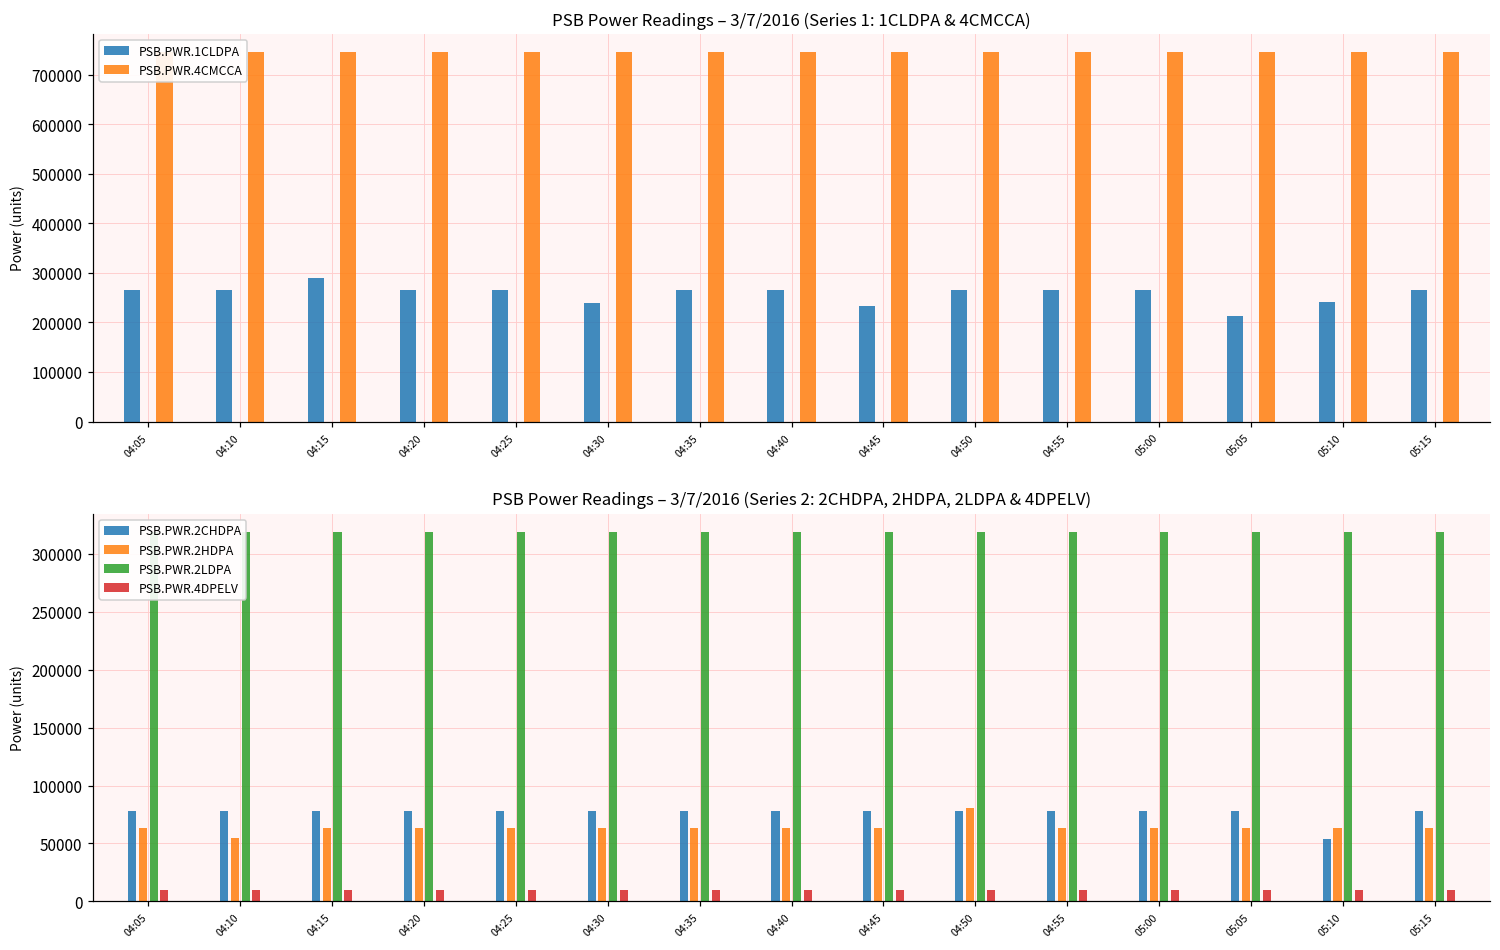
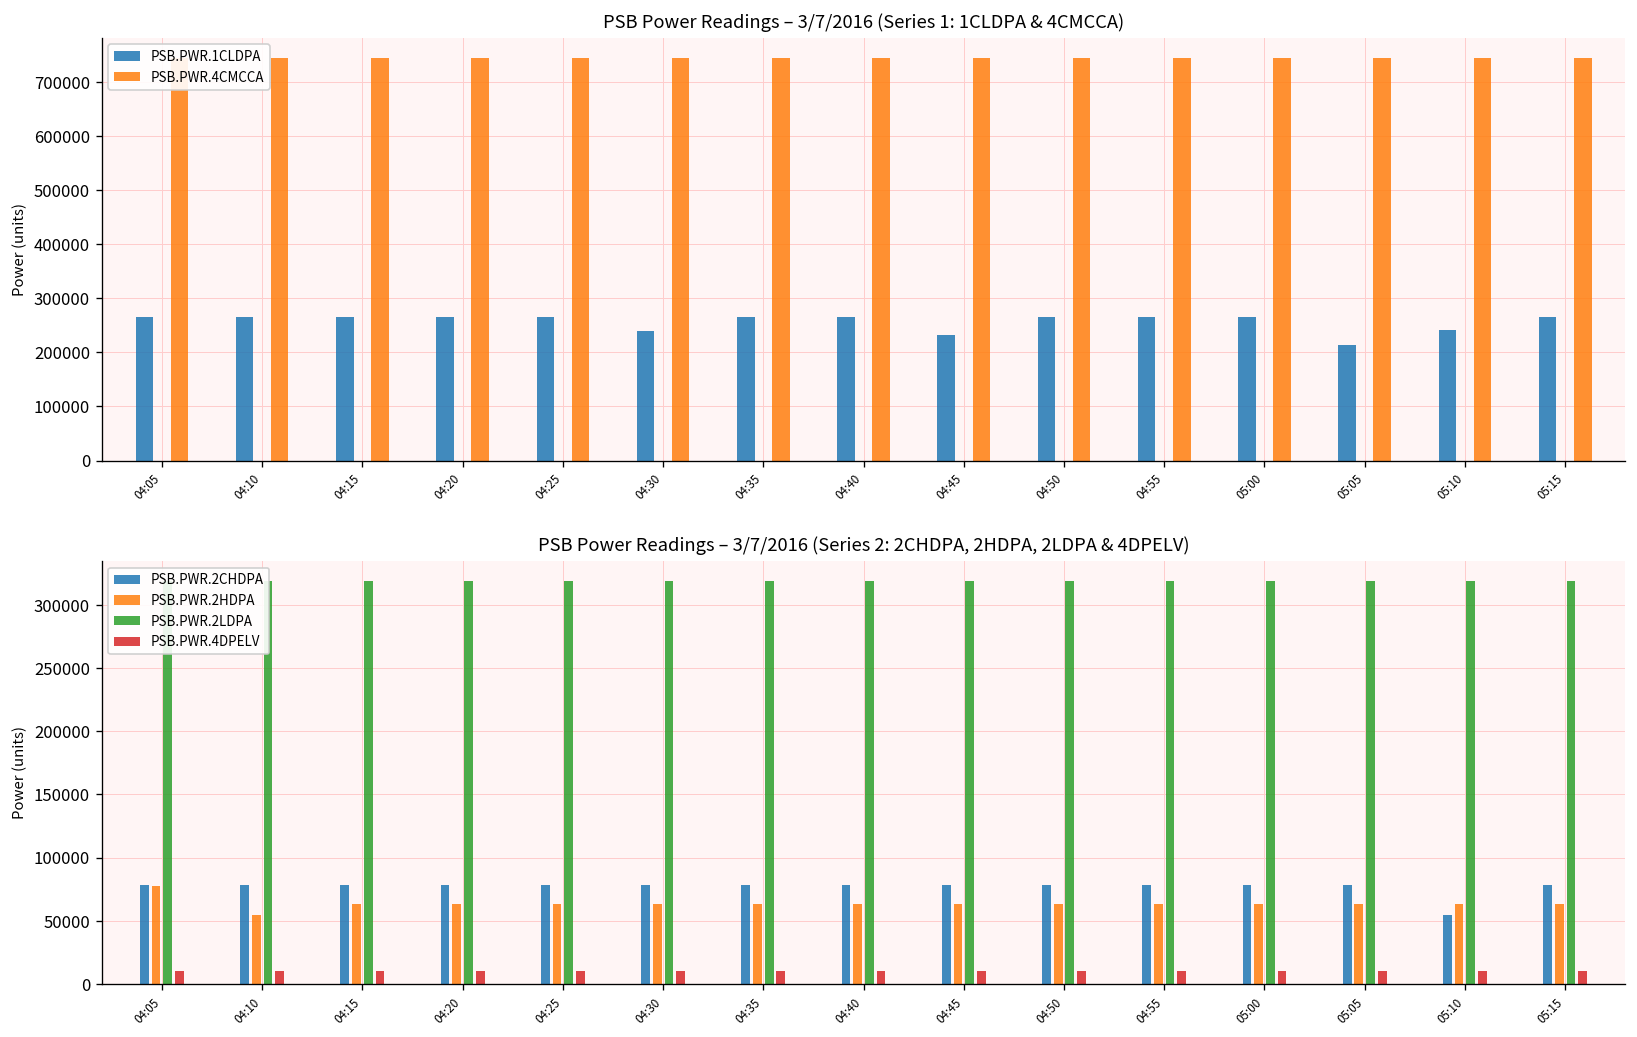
PSB Power Readings – 3/7/2016 (Series 1: 1CLDPA & 4CMCCA), PSB.PWR.1CLDPA, 04:15: 290000 -> 270000
PSB Power Readings – 3/7/2016 (Series 2: 2CHDPA, 2HDPA, 2LDPA & 4DPELV), PSB.PWR.2HDPA, 04:05: 63000 -> 77000
PSB Power Readings – 3/7/2016 (Series 2: 2CHDPA, 2HDPA, 2LDPA & 4DPELV), PSB.PWR.2HDPA, 04:50: 81000 -> 63000
